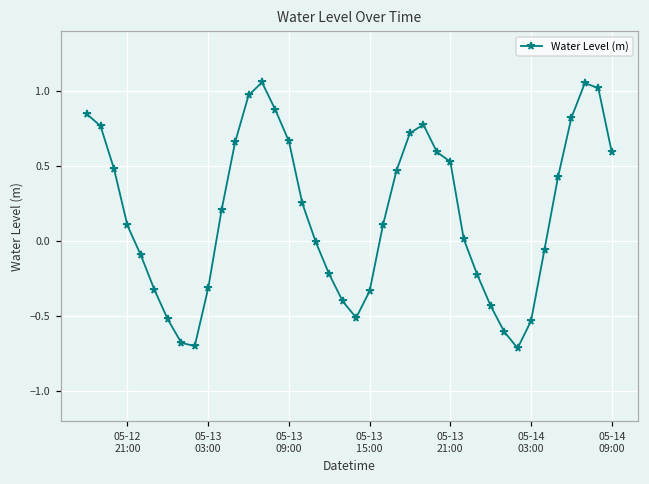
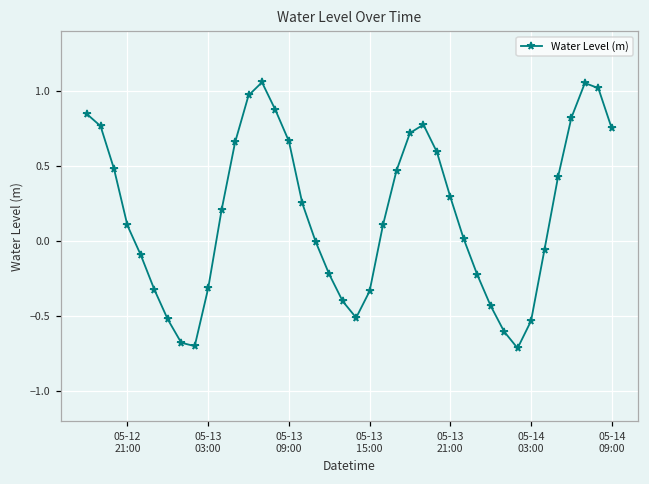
05-13 21:00: 0.53 -> 0.30
05-14 09:00: 0.59 -> 0.75
